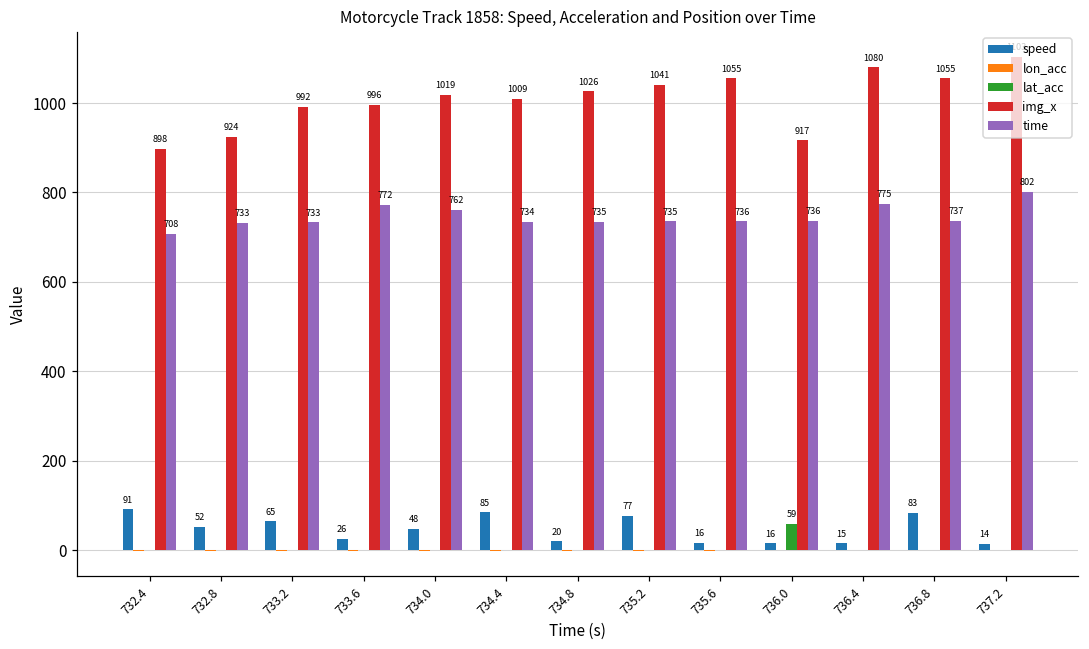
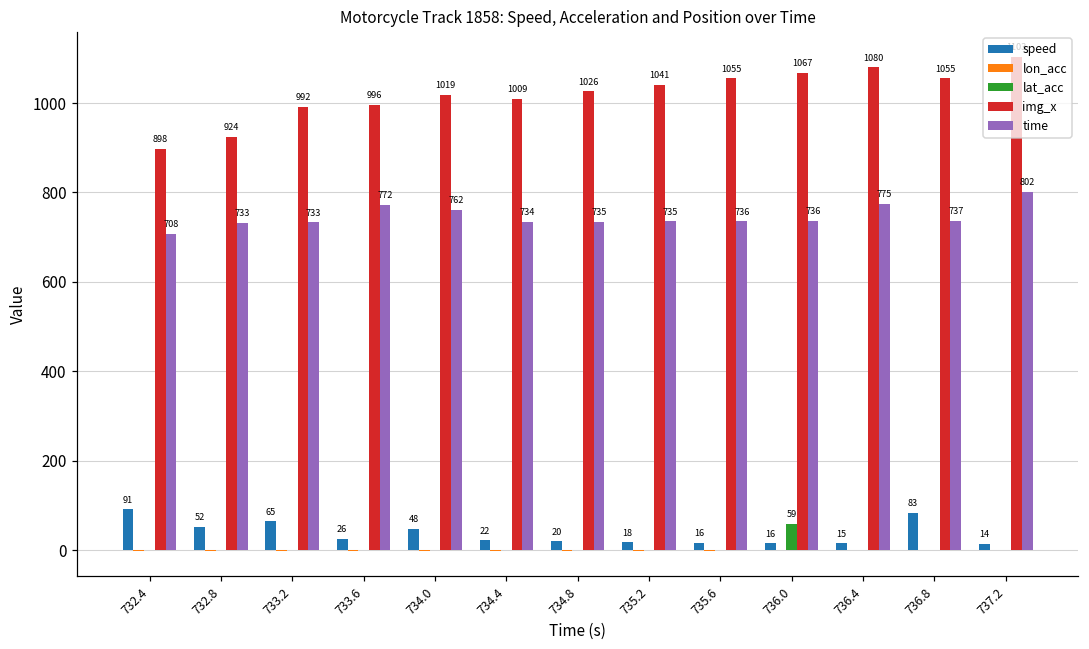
speed, 734.4: 85 -> 22
speed, 735.2: 77 -> 18
img_x, 736.0: 917 -> 1067
